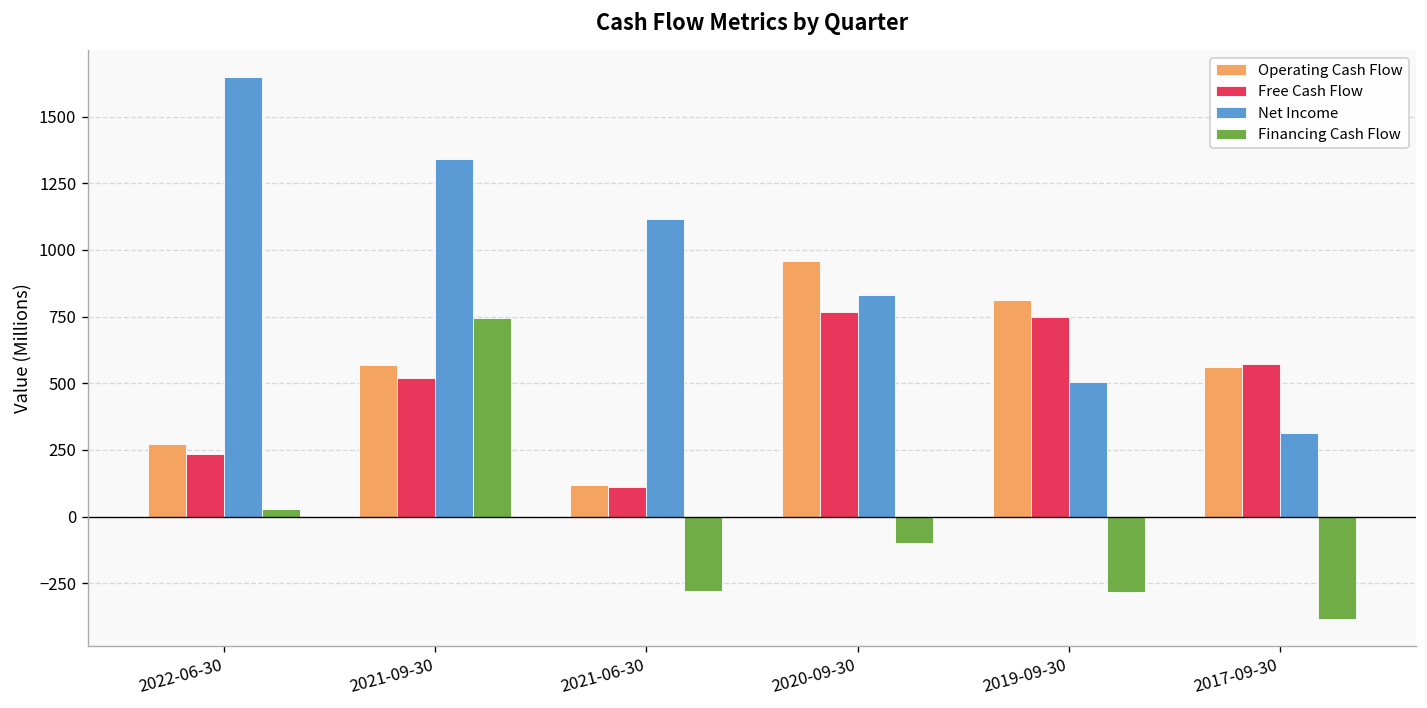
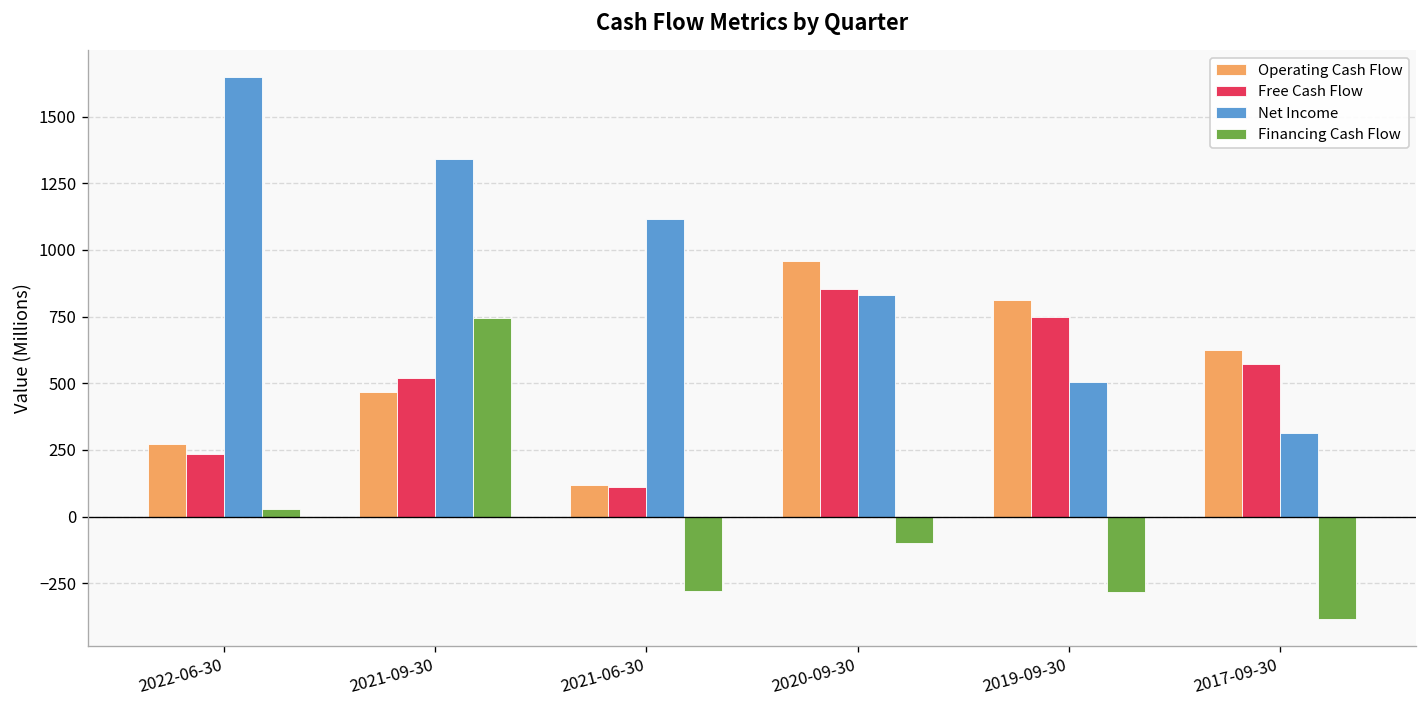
Operating Cash Flow, 2021-09-30: 570 -> 470
Free Cash Flow, 2020-09-30: 770 -> 850
Operating Cash Flow, 2017-09-30: 560 -> 630
